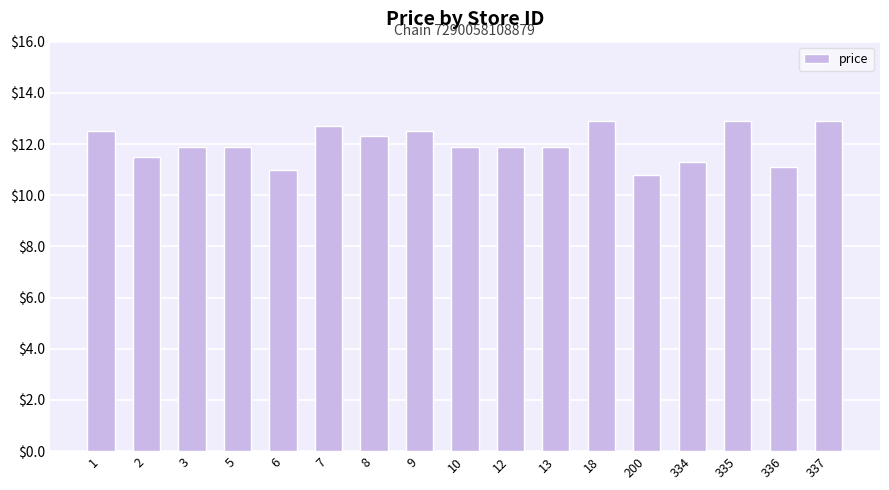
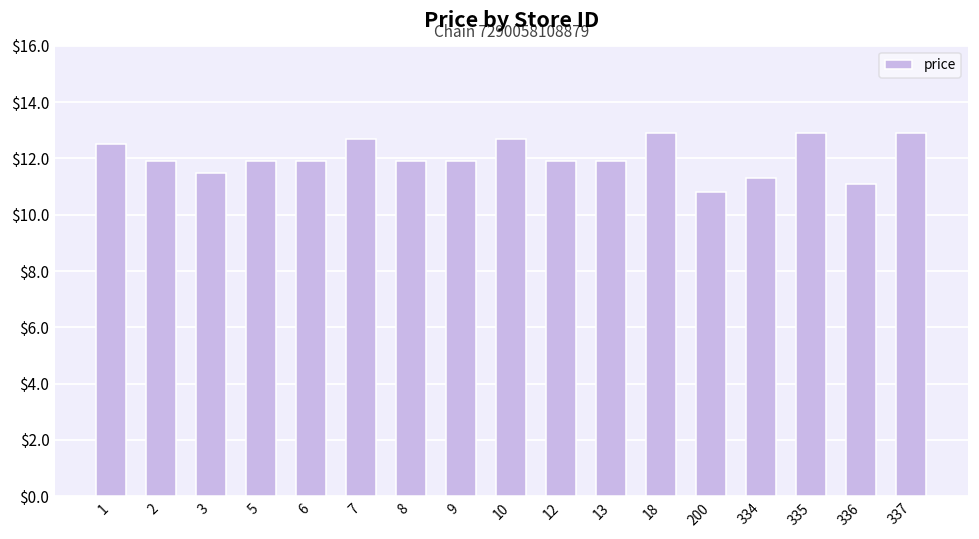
2: $11.5 -> $11.9
3: $11.9 -> $11.5
6: $11.0 -> $11.9
8: $12.3 -> $11.9
9: $12.5 -> $11.9
10: $11.9 -> $12.7
